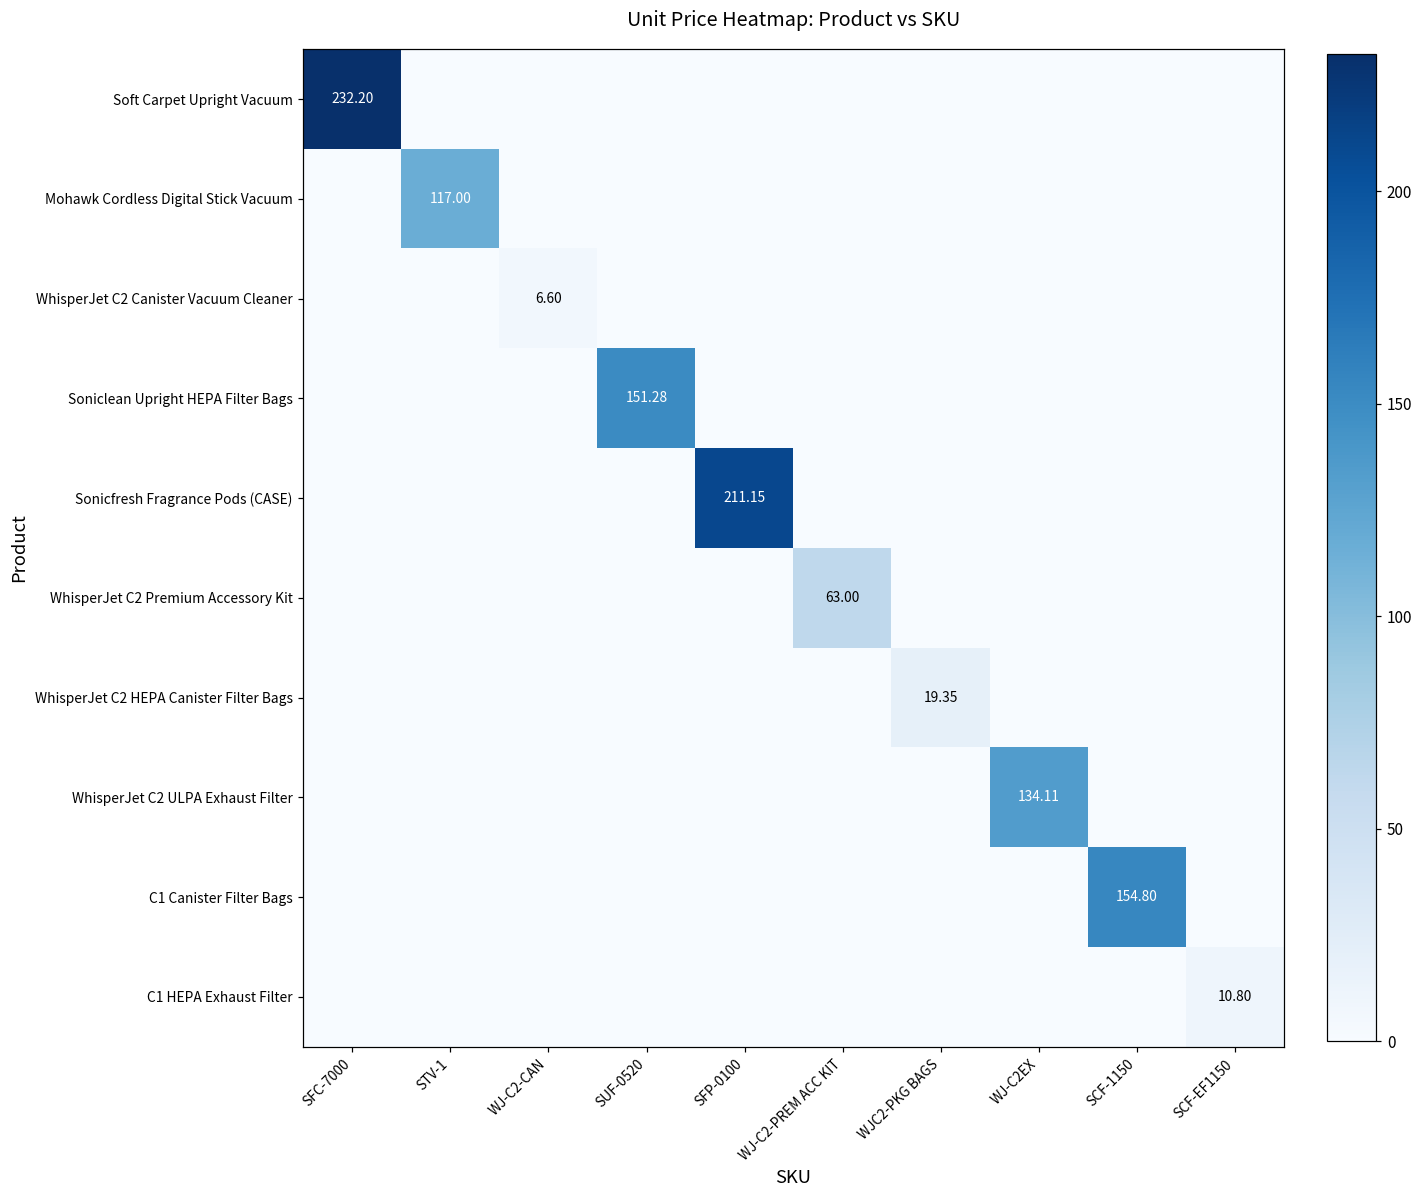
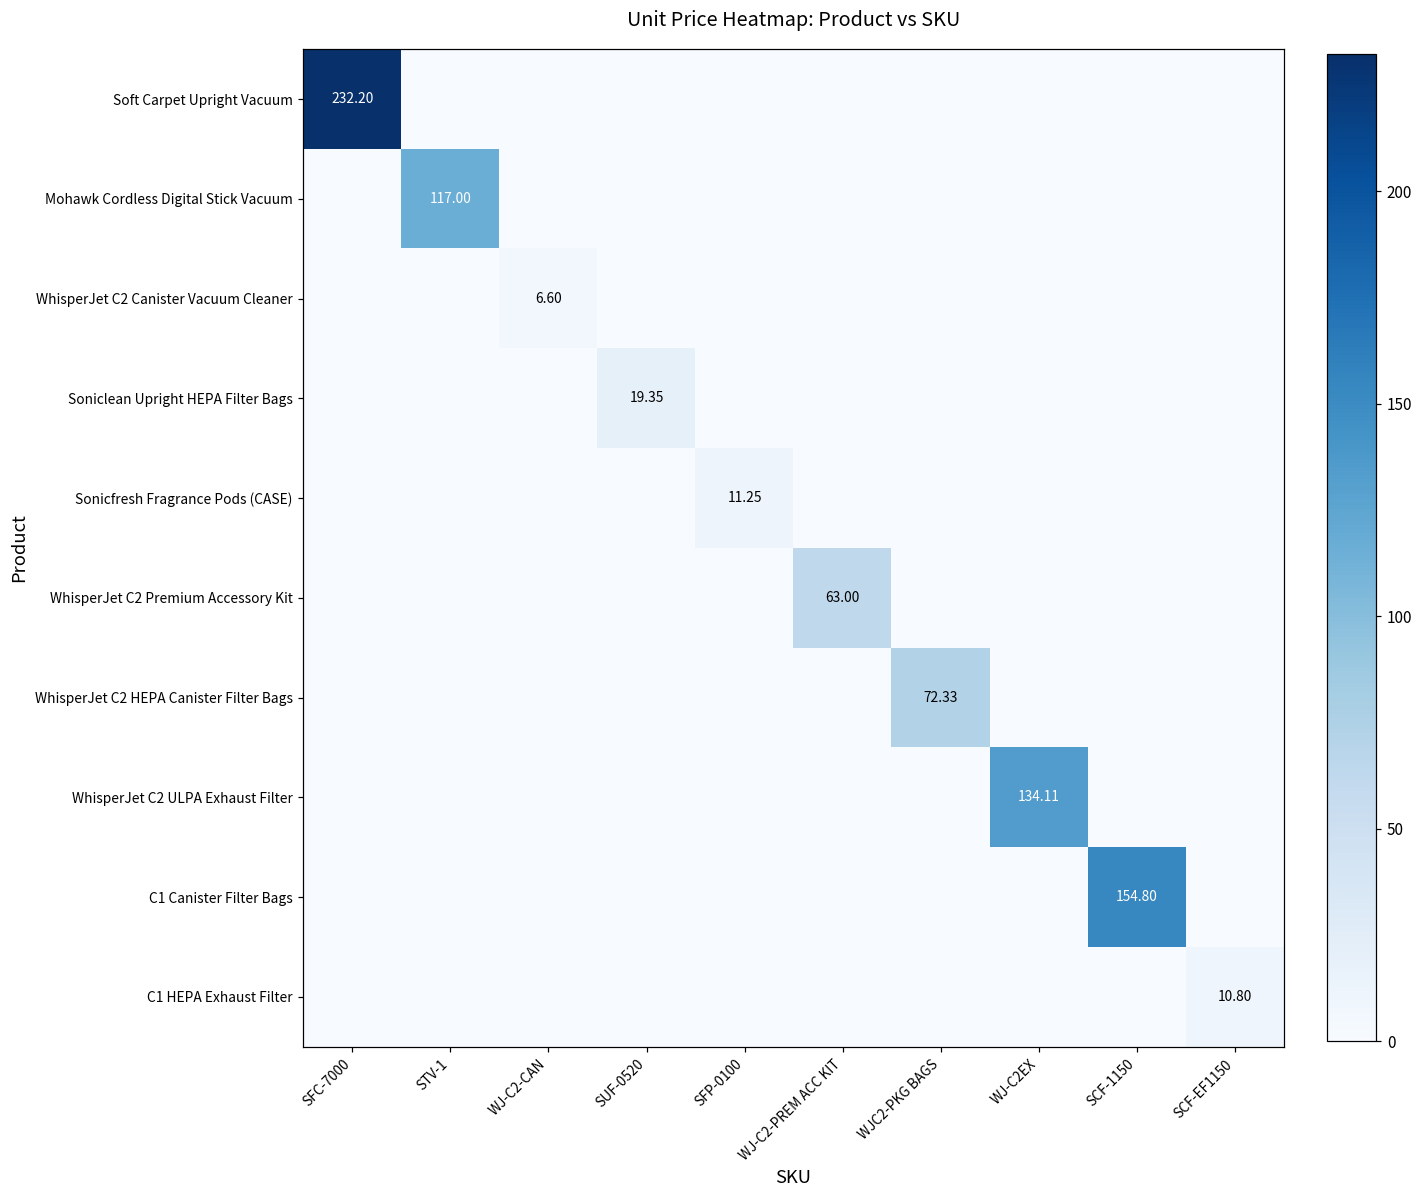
Soniclean Upright HEPA Filter Bags, SUF-0520: 151.28 -> 19.35
Sonicfresh Fragrance Pods (CASE), SFP-0100: 211.15 -> 11.25
WhisperJet C2 HEPA Canister Filter Bags, WJC2-PKG BAGS: 19.35 -> 72.33
